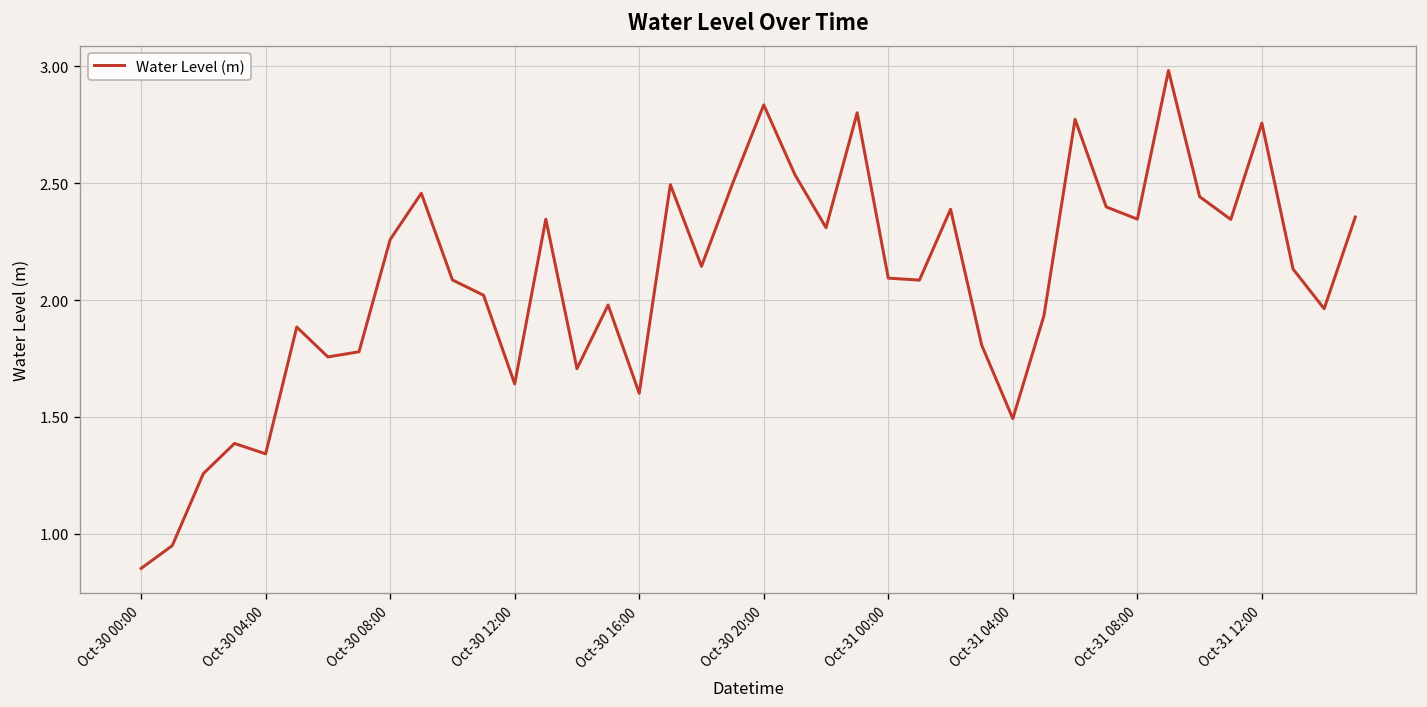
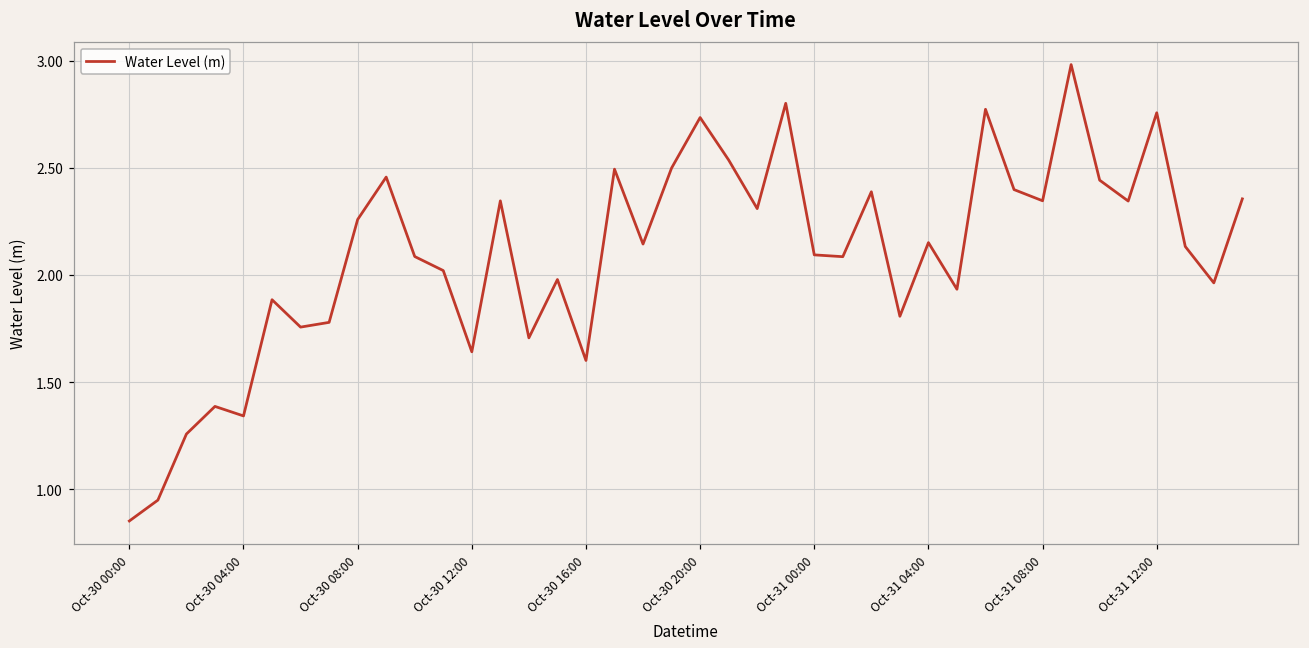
Oct-30 20:00: 2.84 -> 2.74
Oct-31 04:00: 1.49 -> 2.15
